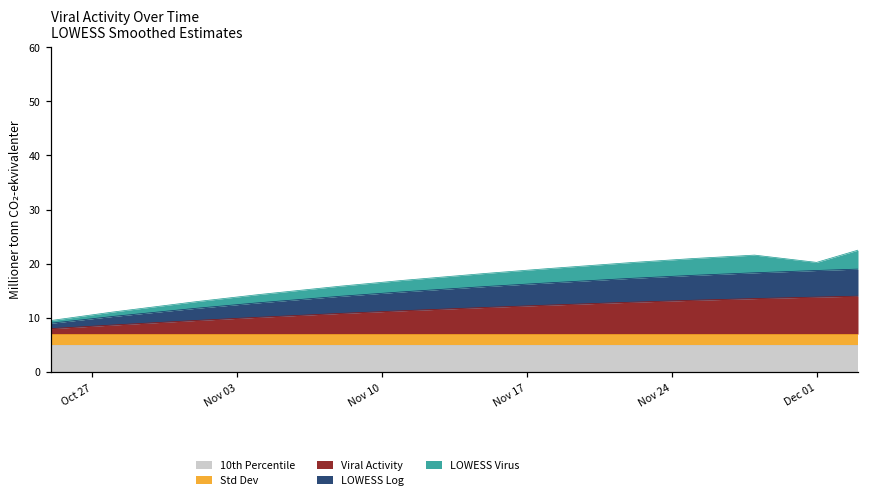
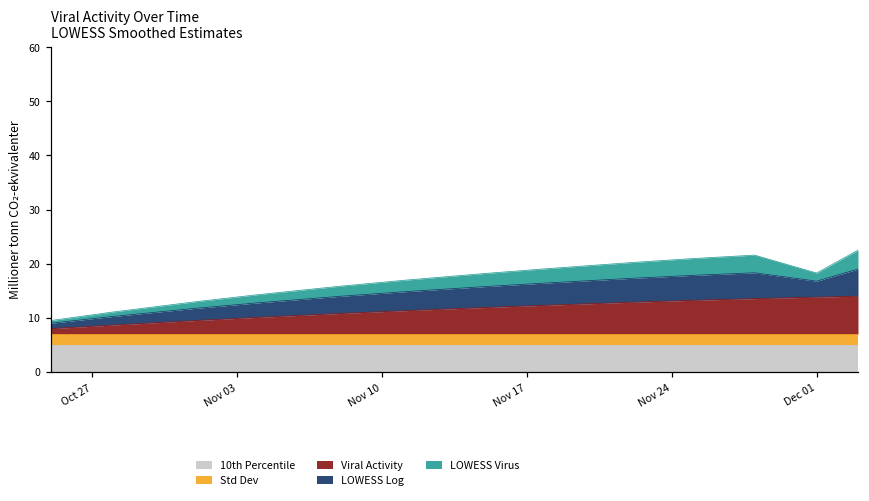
LOWESS Log, Dec 01: 5 -> 3
